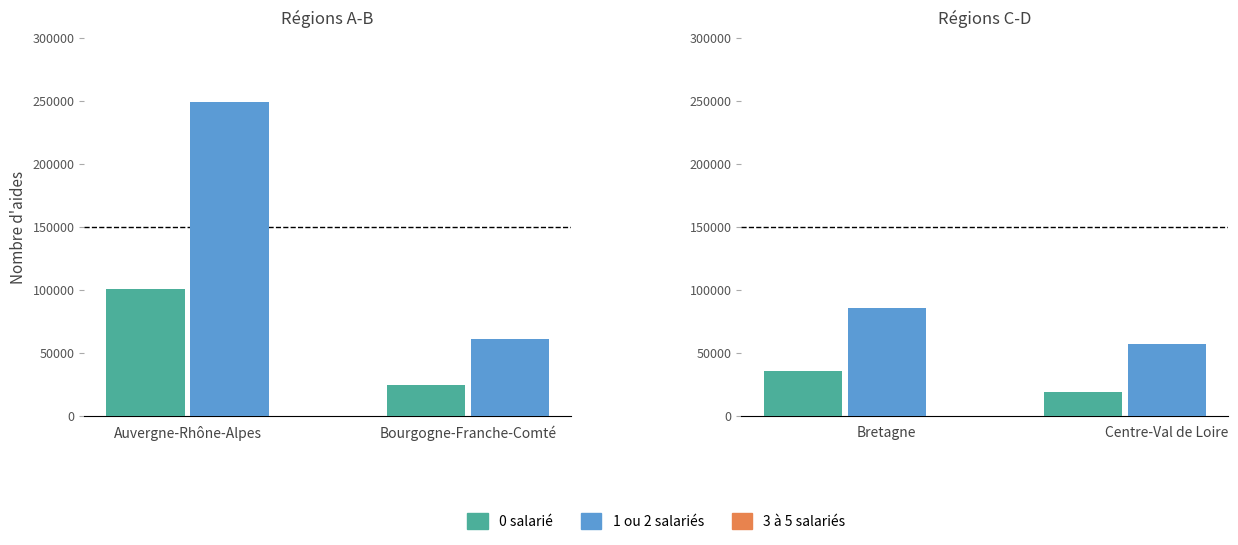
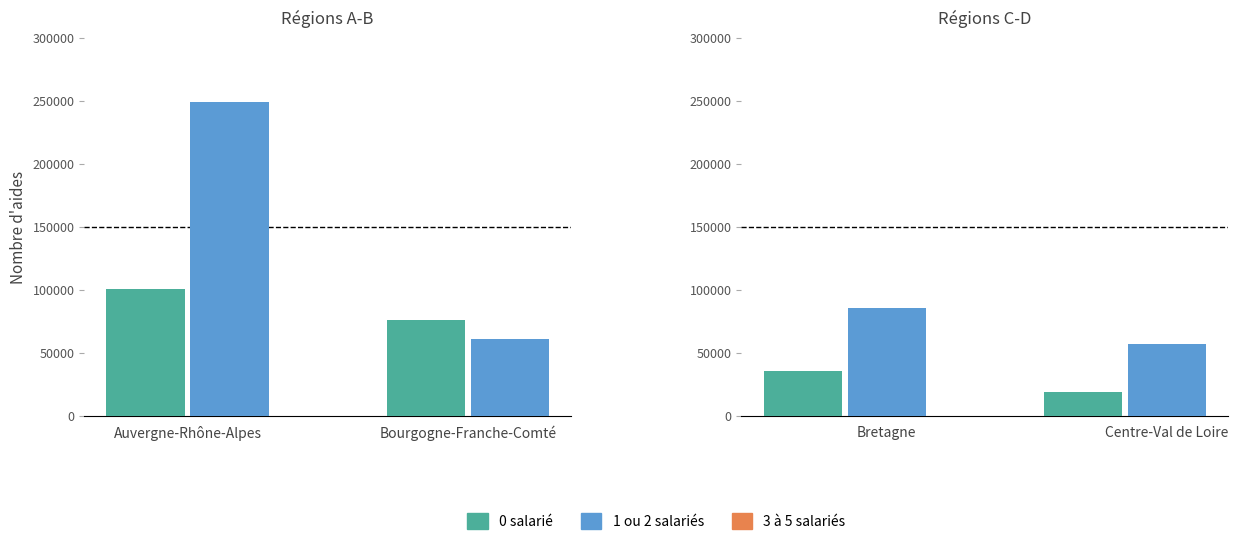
Régions A-B, 0 salarié, Bourgogne-Franche-Comté: 25000 -> 76000
